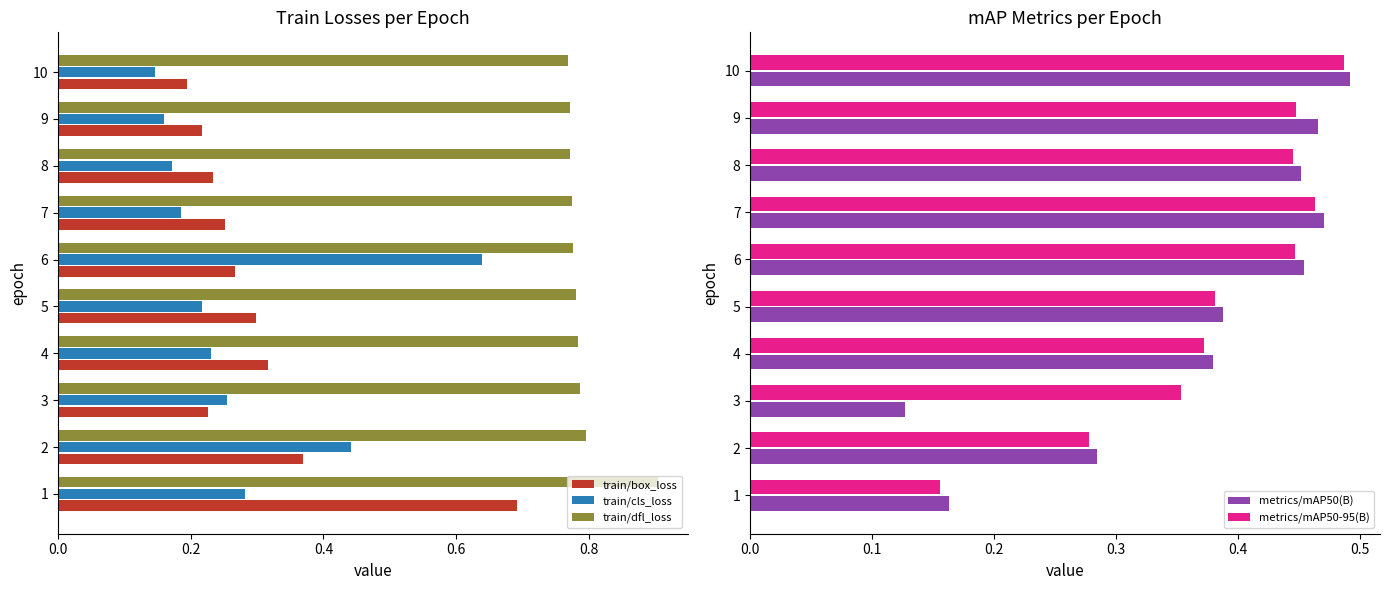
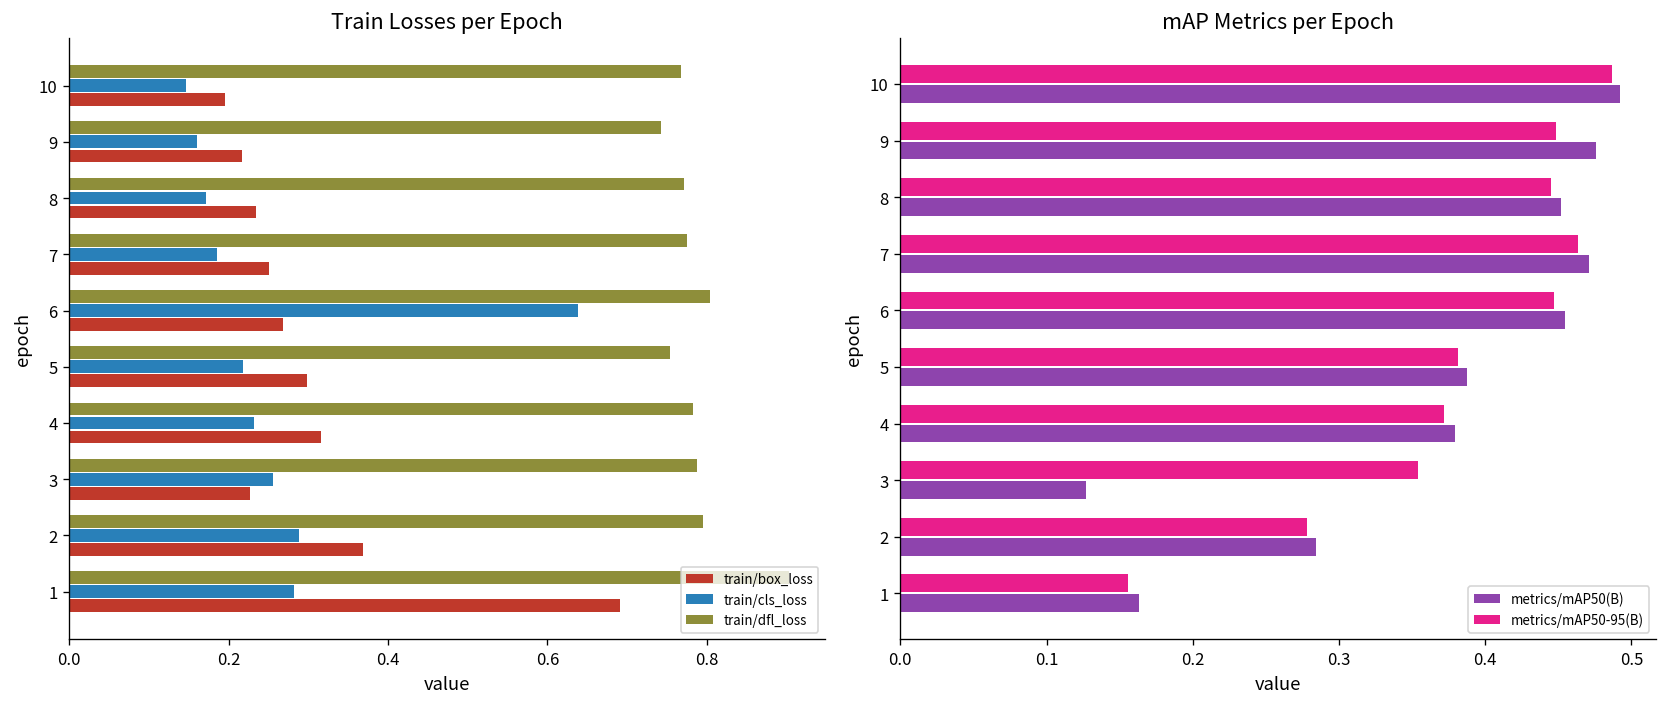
Train Losses per Epoch, train/dfl_loss, 9: 0.77 -> 0.74
Train Losses per Epoch, train/dfl_loss, 6: 0.78 -> 0.80
Train Losses per Epoch, train/dfl_loss, 5: 0.78 -> 0.75
Train Losses per Epoch, train/cls_loss, 2: 0.44 -> 0.29
mAP Metrics per Epoch, metrics/mAP50(B), 9: 0.466 -> 0.476
